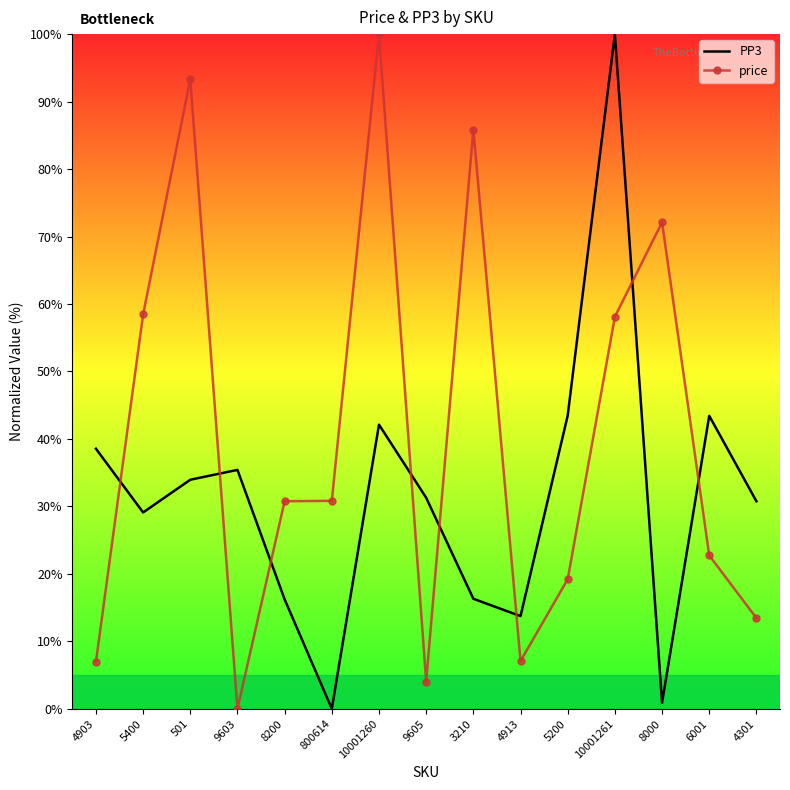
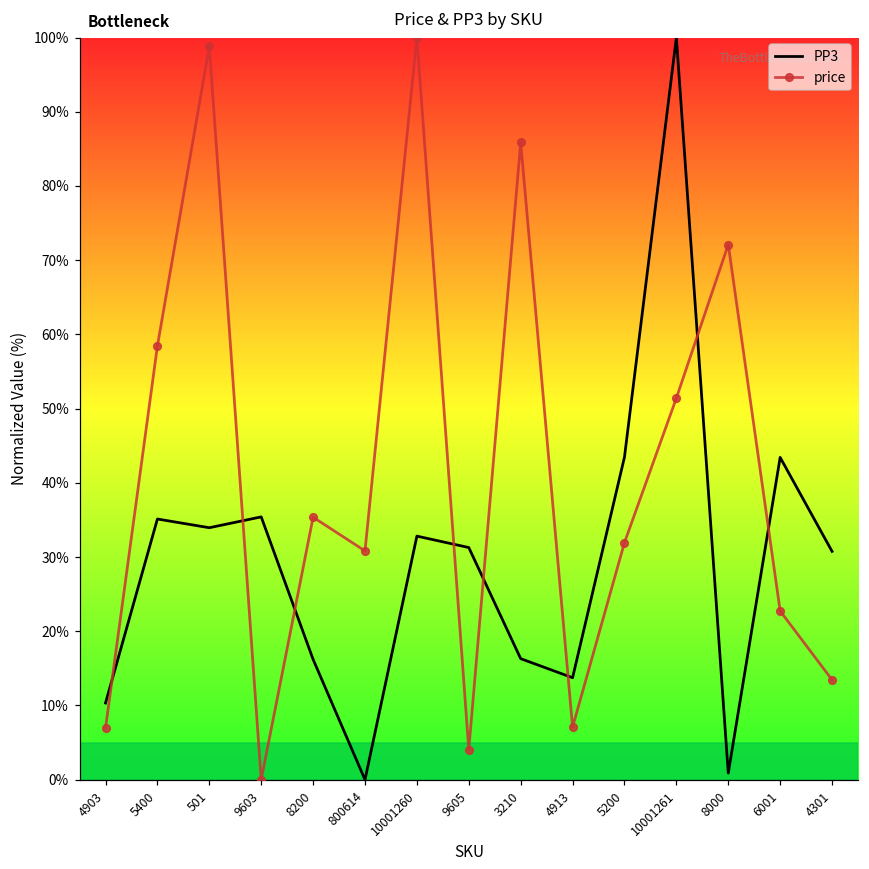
PP3, 4903: 39% -> 10%
PP3, 5400: 29% -> 35%
price, 501: 93% -> 99%
price, 8200: 31% -> 35%
PP3, 10001260: 42% -> 33%
price, 5200: 19% -> 32%
price, 10001261: 58% -> 51%
